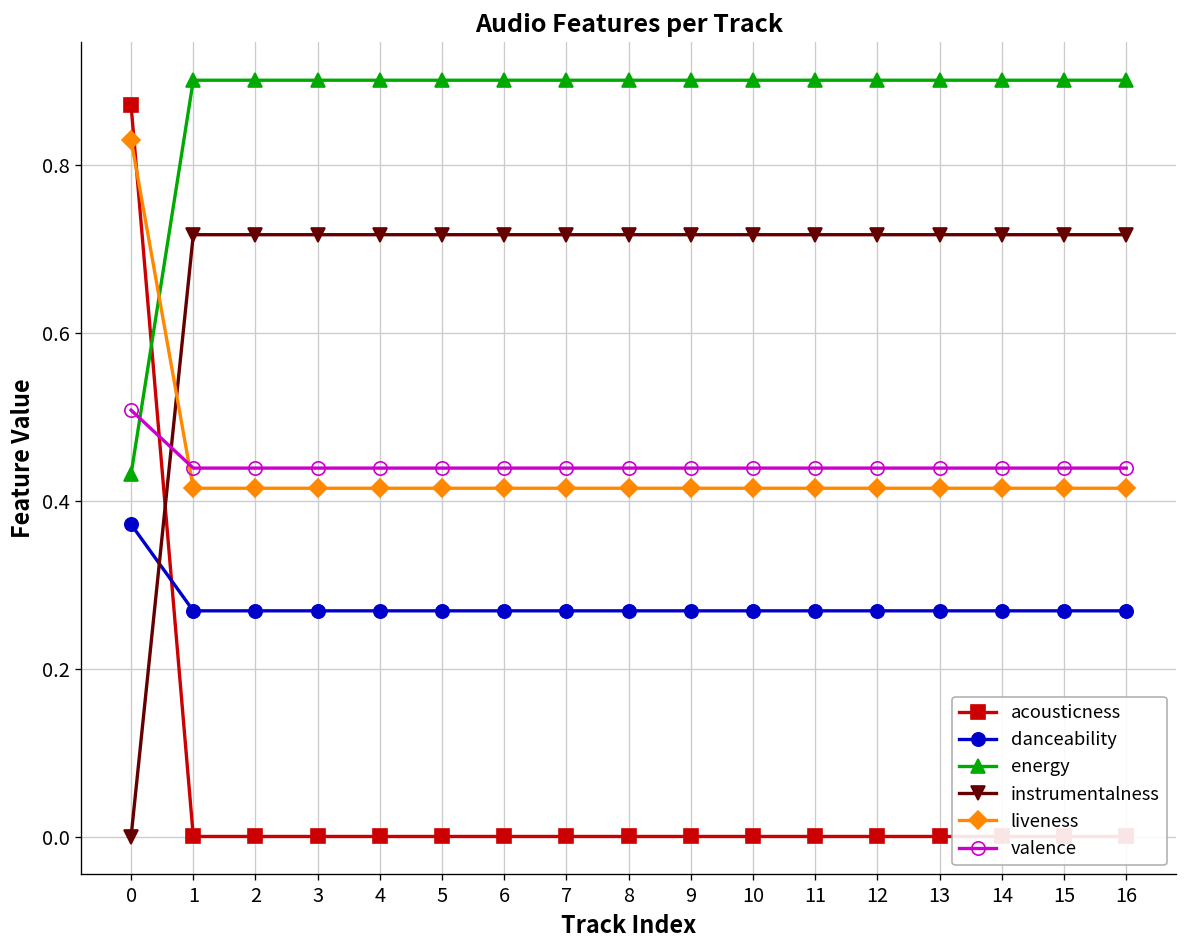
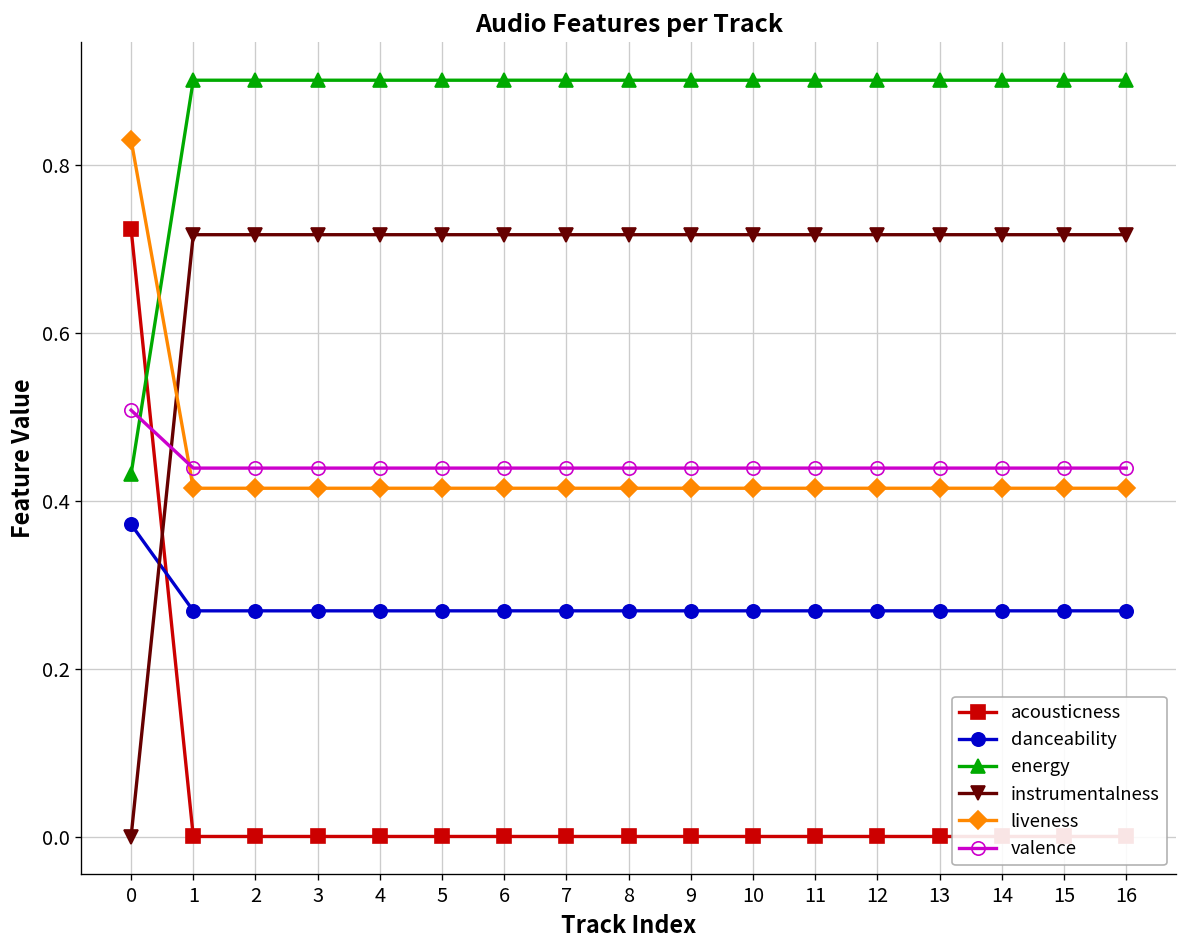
acousticness, 0: 0.87 -> 0.72
